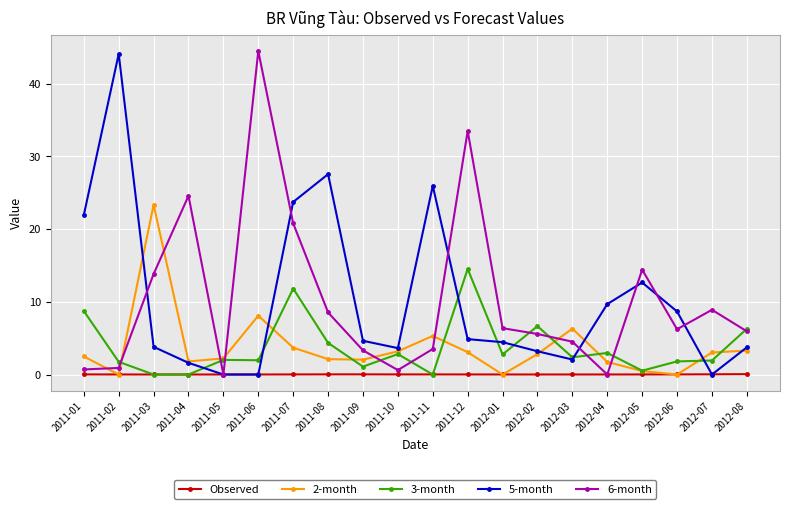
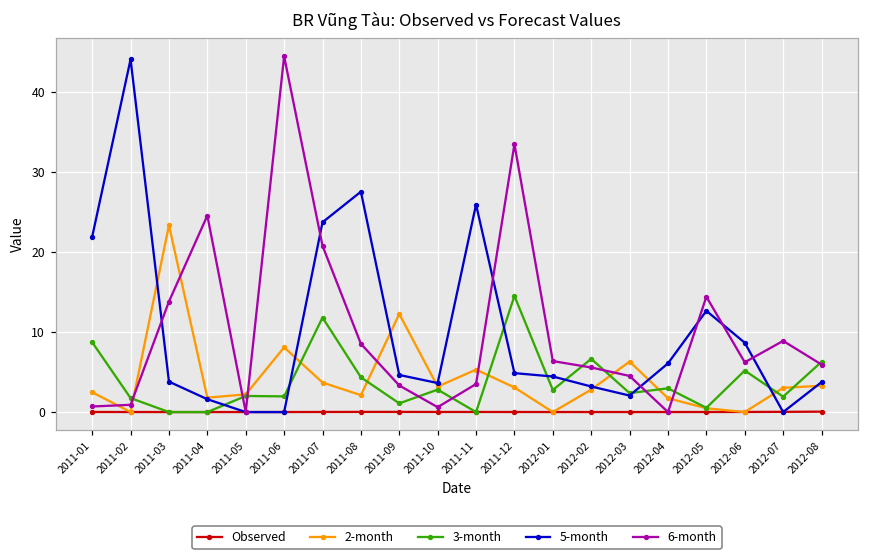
2-month, 2011-09: 2 -> 12
5-month, 2012-04: 10 -> 6
3-month, 2012-06: 2 -> 5
